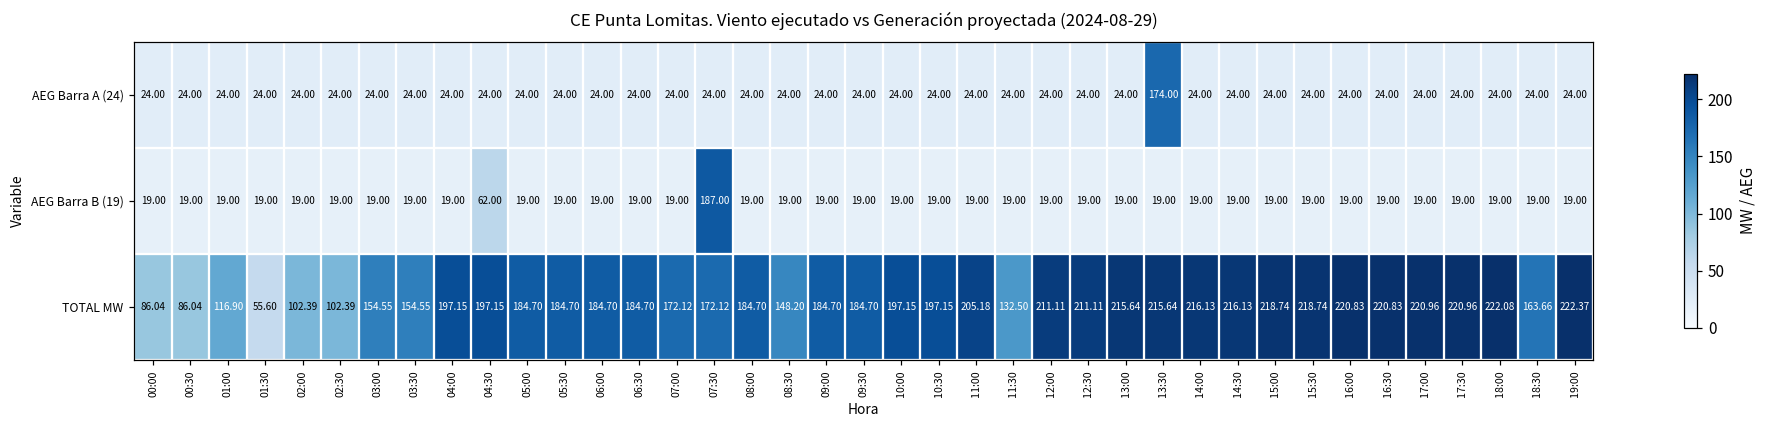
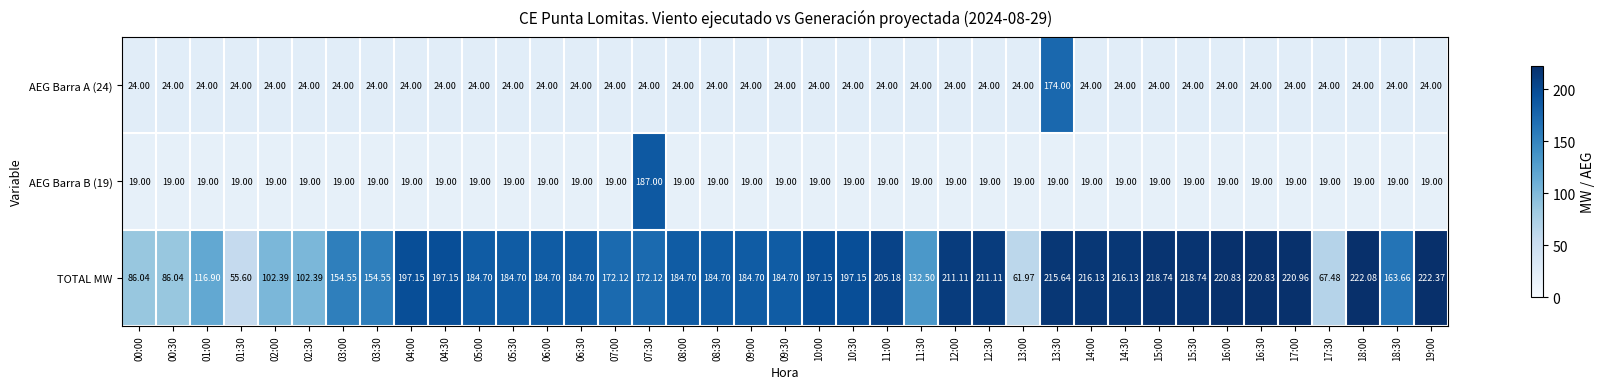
AEG Barra B (19), 04:30: 62.00 -> 19.00
TOTAL MW, 08:30: 148.20 -> 184.70
TOTAL MW, 13:00: 215.64 -> 61.97
TOTAL MW, 17:30: 220.96 -> 67.48
